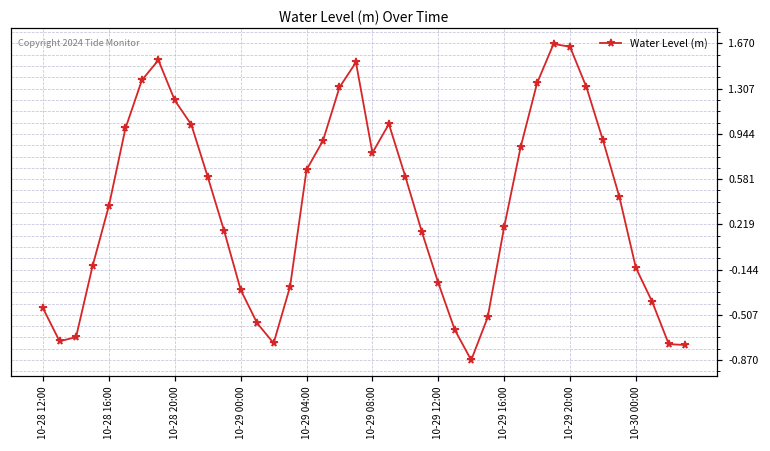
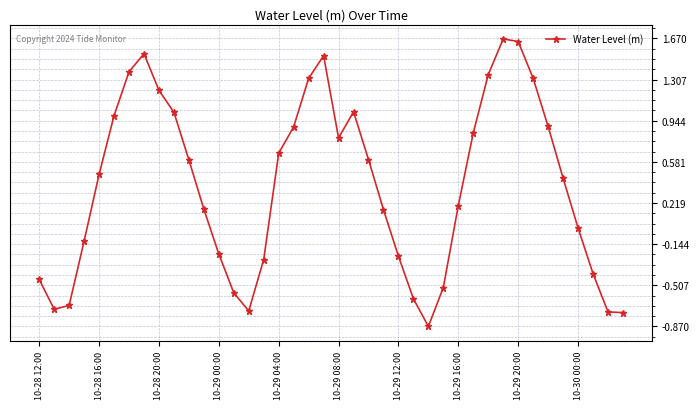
10-28 16:00: 0.37 -> 0.47
10-29 00:00: -0.31 -> -0.23
10-30 00:00: -0.13 -> 0.00
